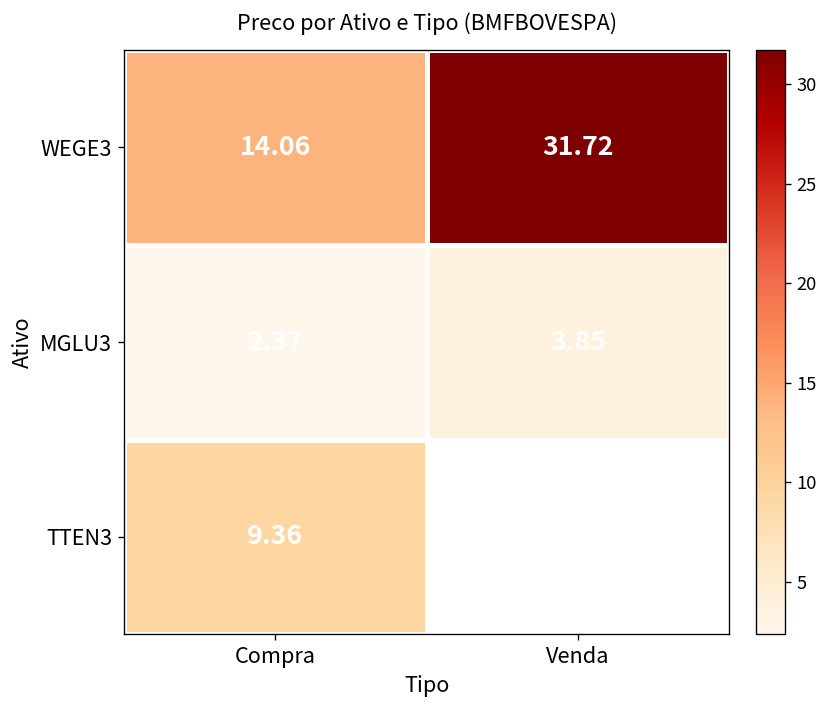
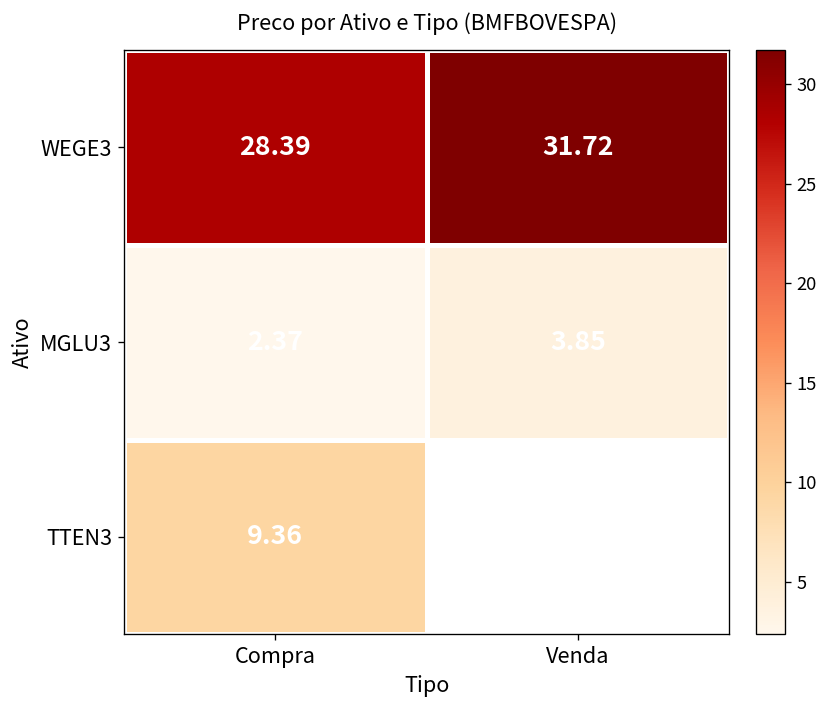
WEGE3, Compra: 14.06 -> 28.39
